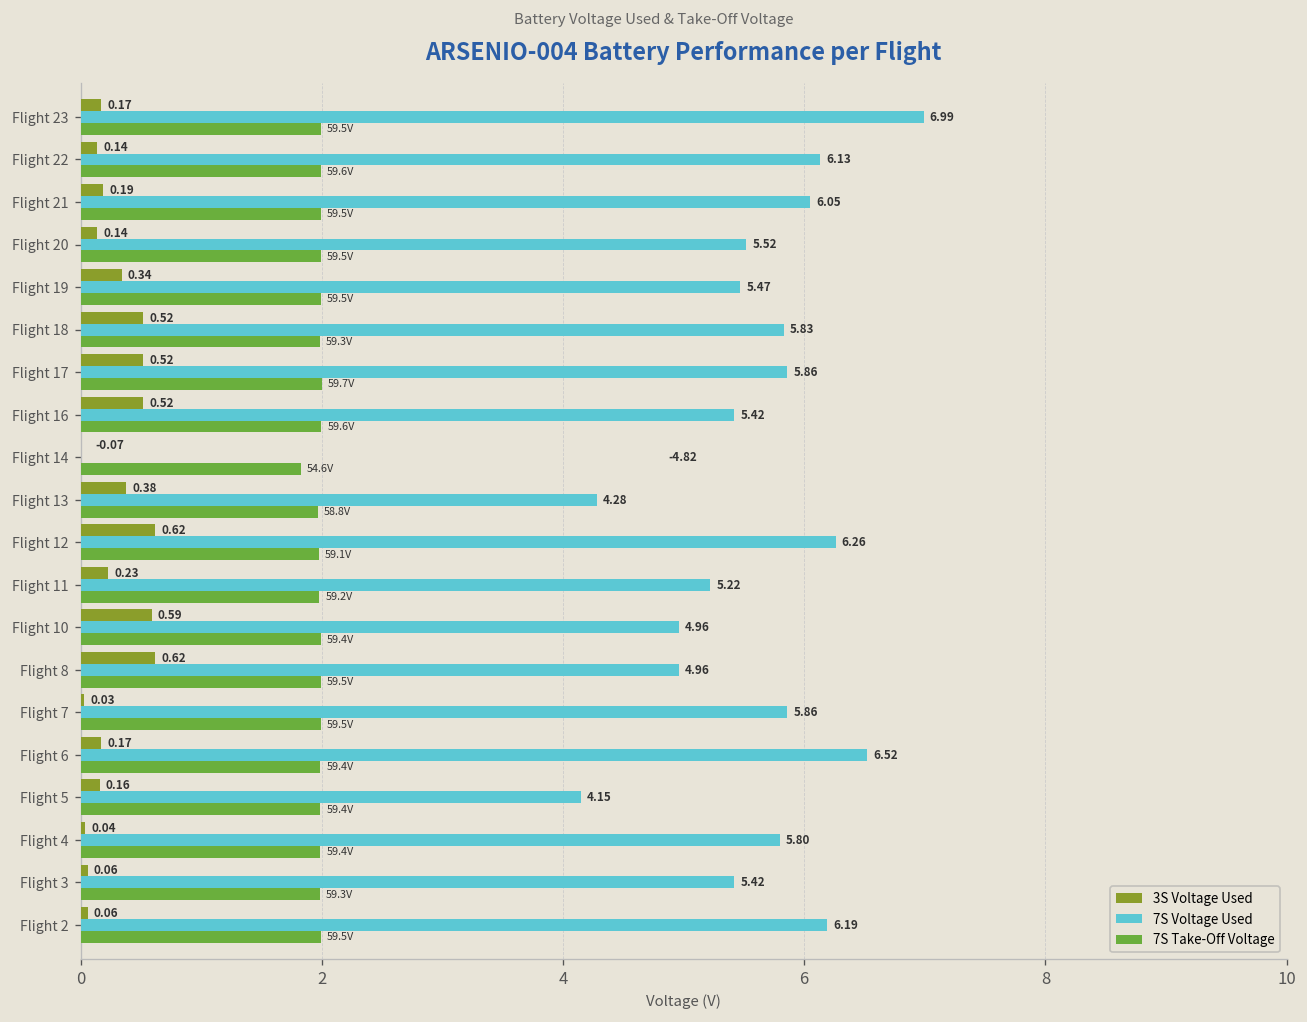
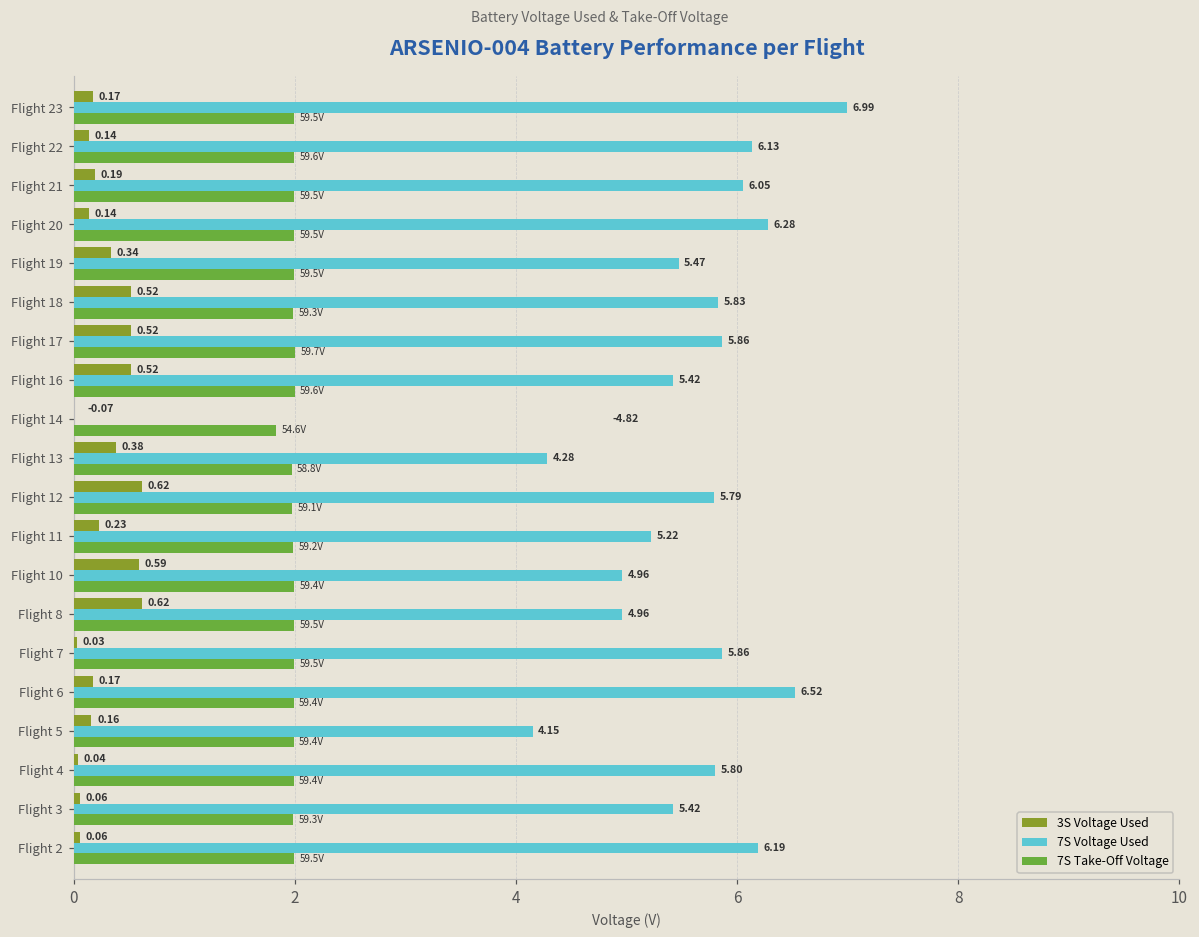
7S Voltage Used, Flight 20: 5.52 -> 6.28
7S Voltage Used, Flight 12: 6.26 -> 5.79
